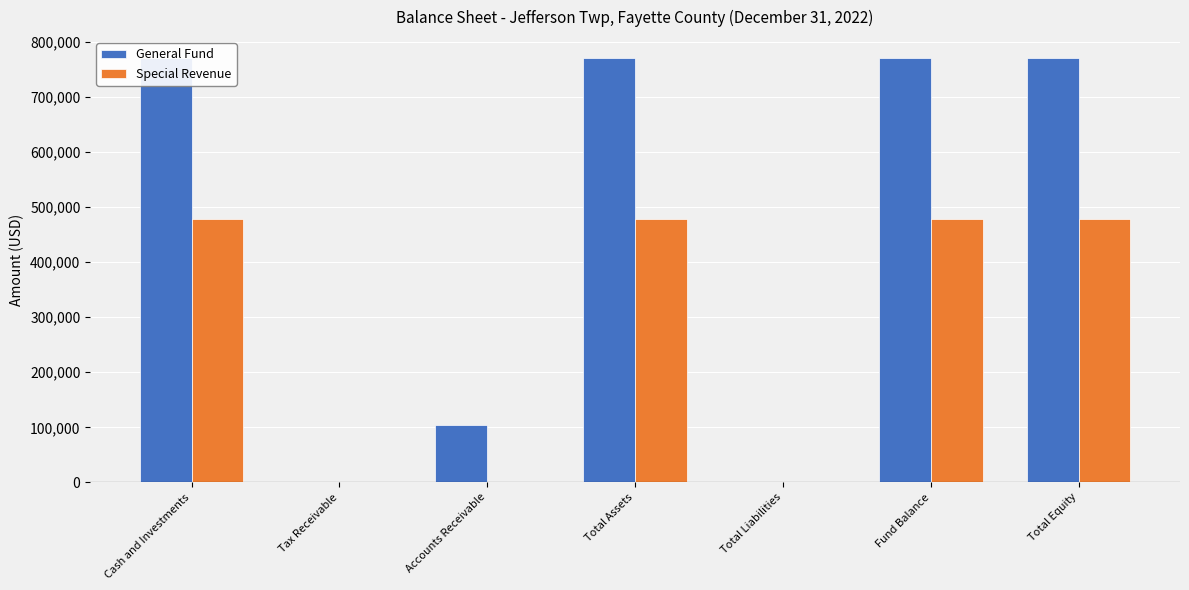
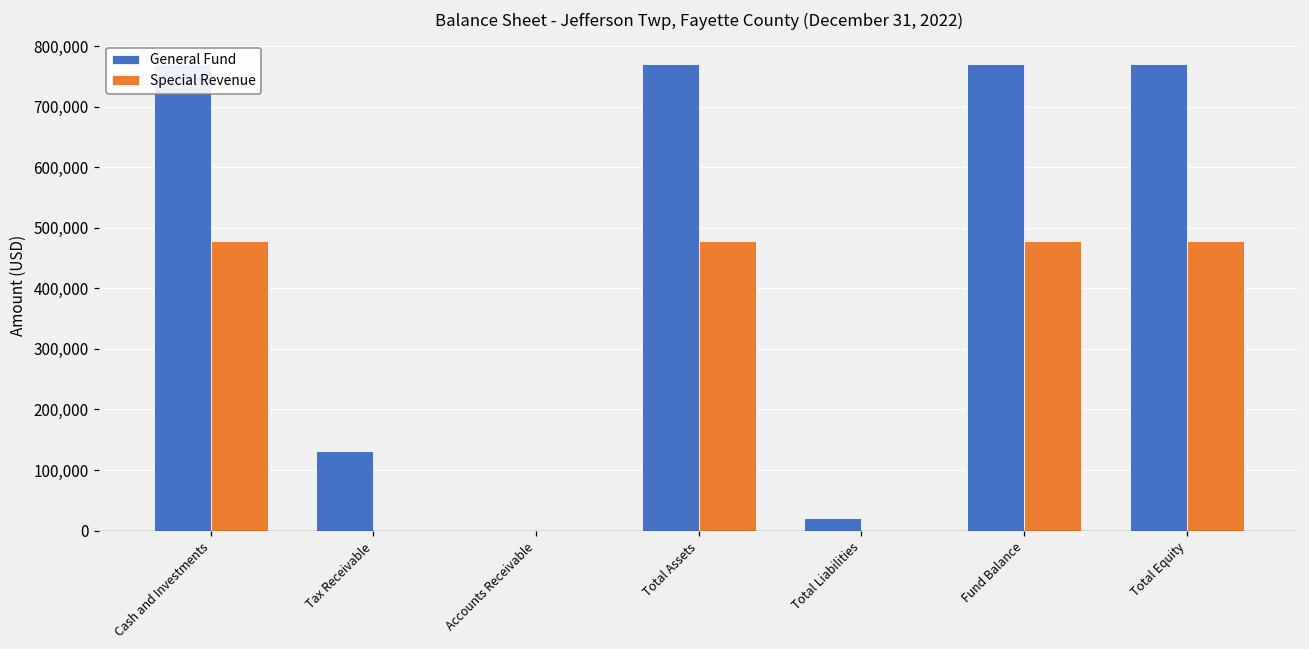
General Fund, Tax Receivable: 0 -> 130,000
General Fund, Accounts Receivable: 100,000 -> 0
General Fund, Total Liabilities: 0 -> 20,000
